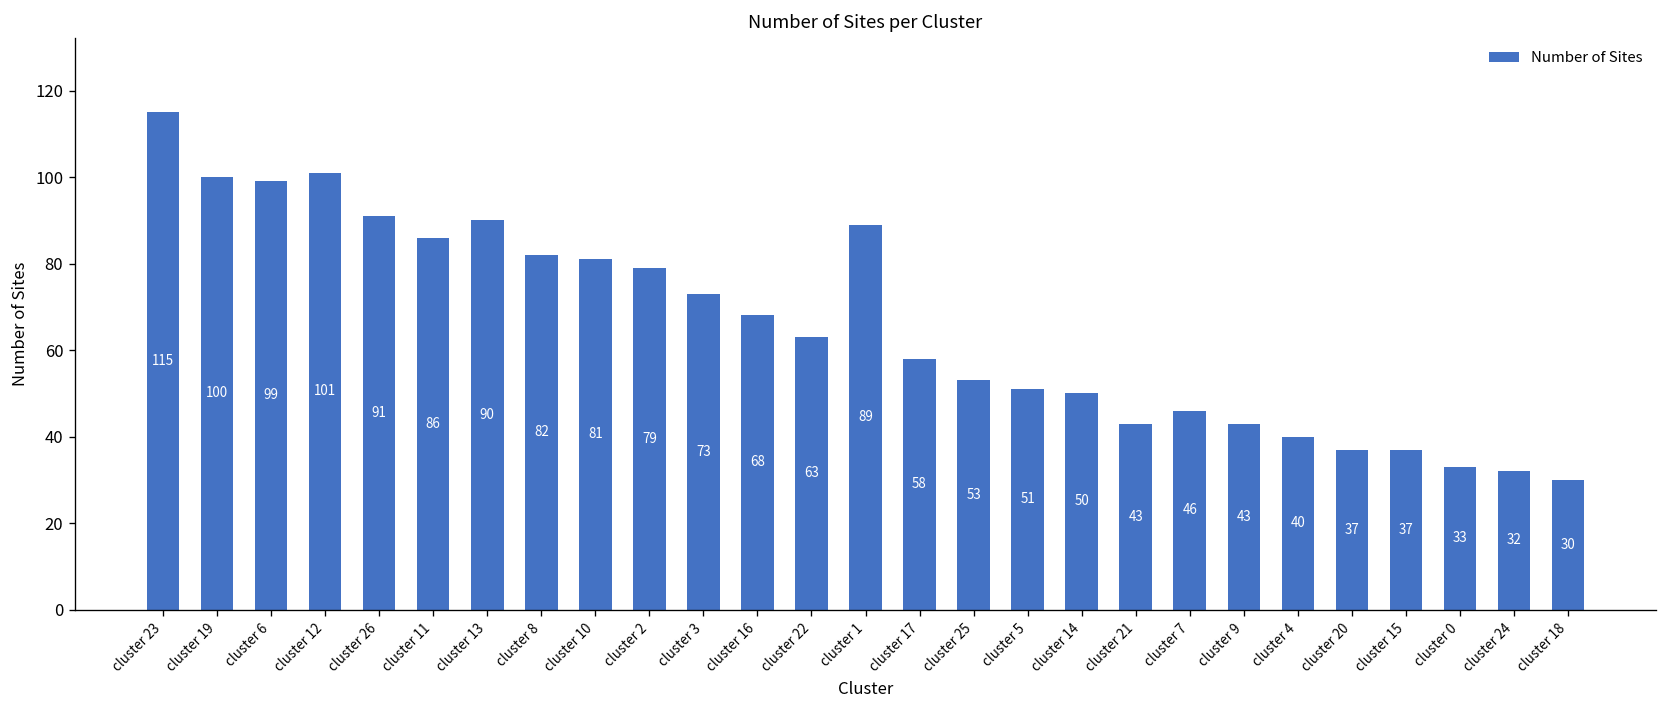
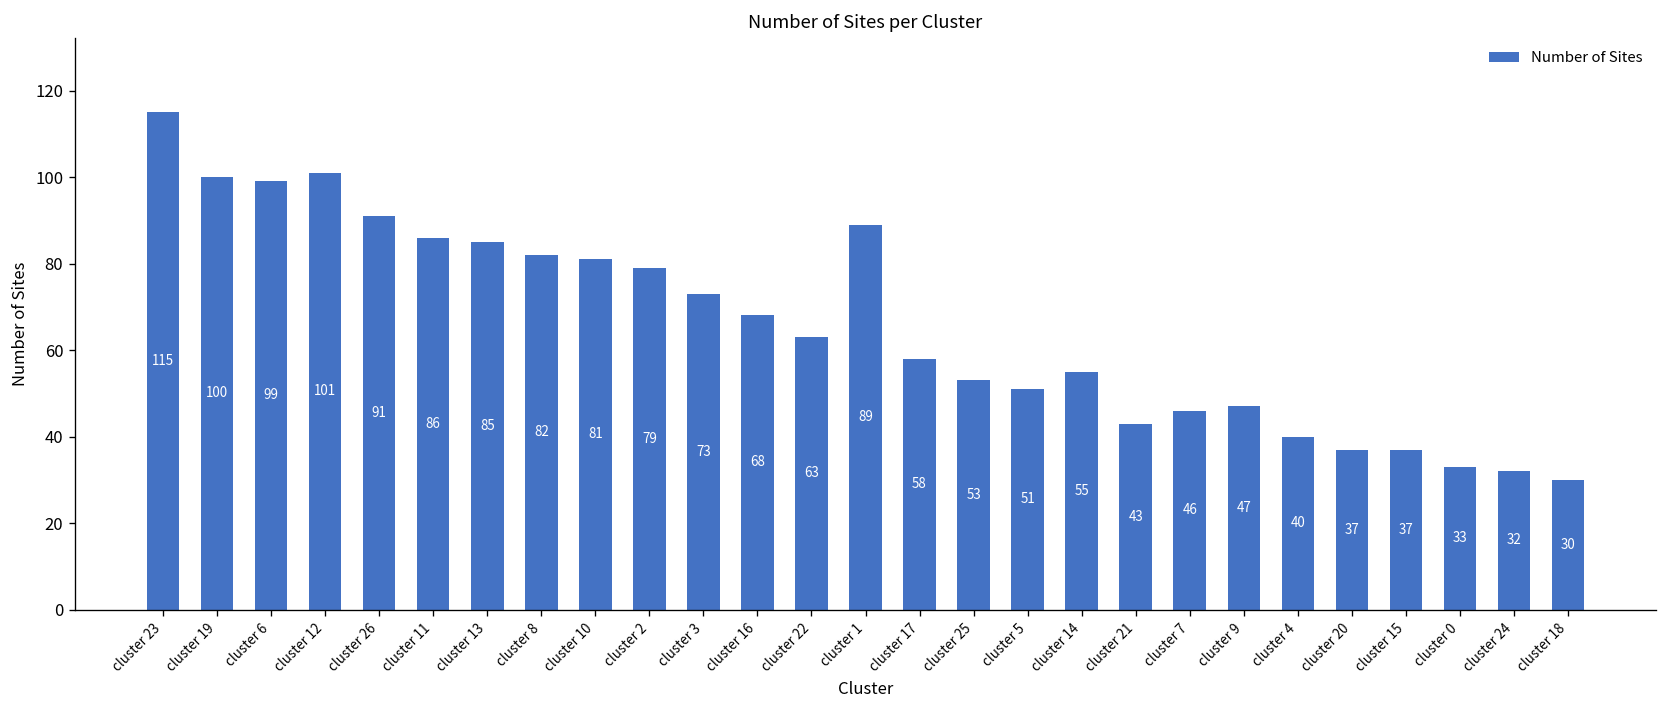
cluster 13: 90 -> 85
cluster 14: 50 -> 55
cluster 9: 43 -> 47
